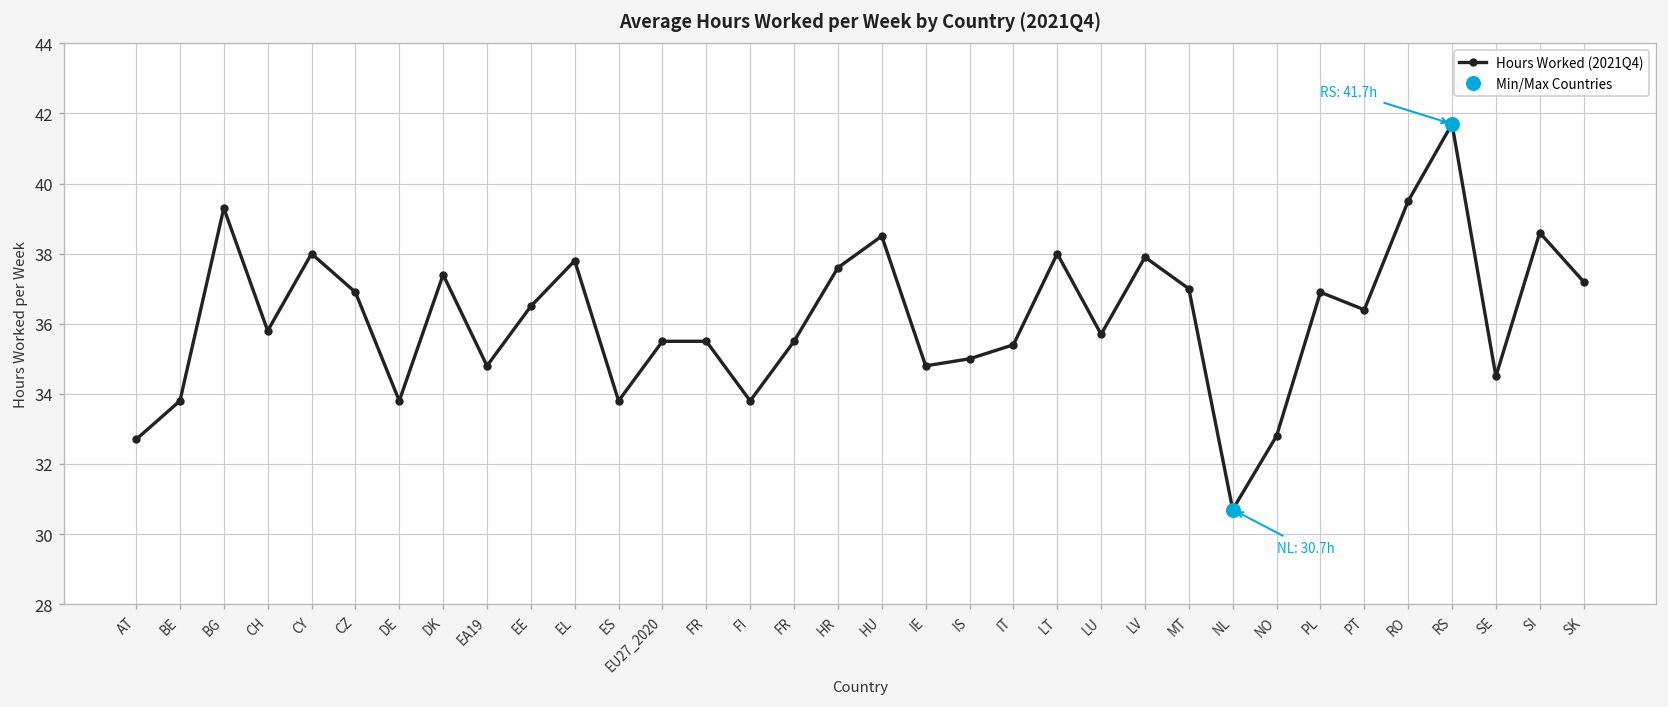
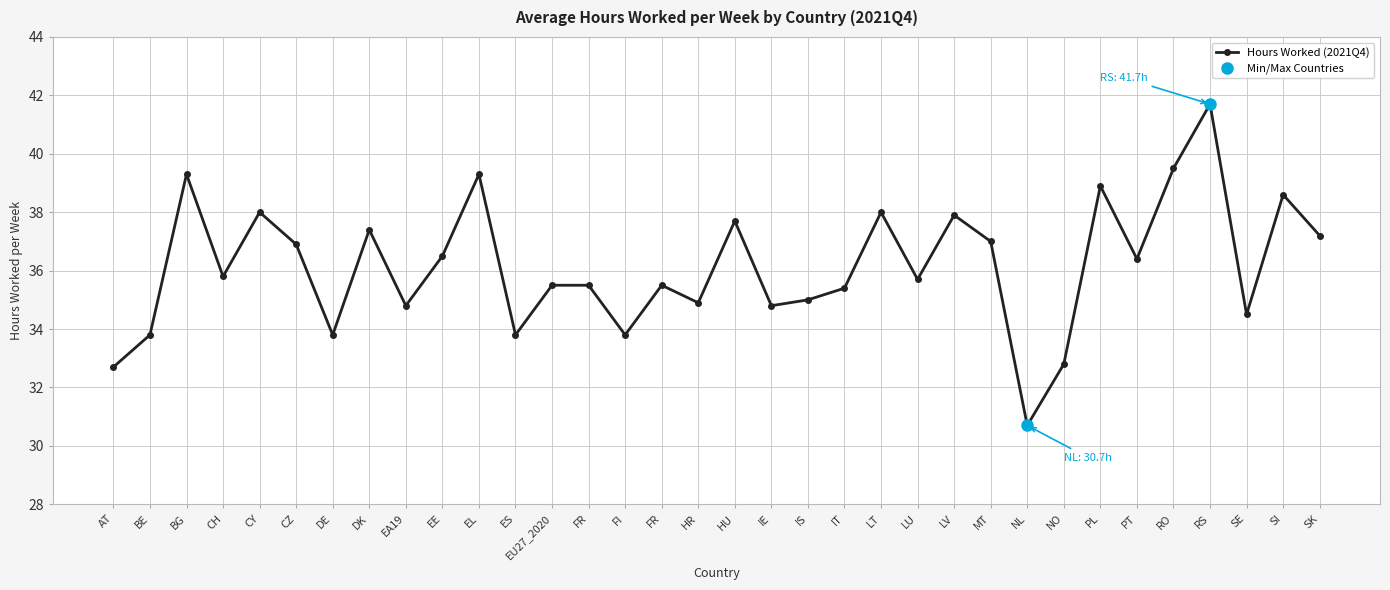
Hours Worked (2021Q4), EL: 37.8 -> 39.3
Hours Worked (2021Q4), HR: 37.6 -> 34.9
Hours Worked (2021Q4), HU: 38.5 -> 37.7
Hours Worked (2021Q4), PL: 36.9 -> 38.9
